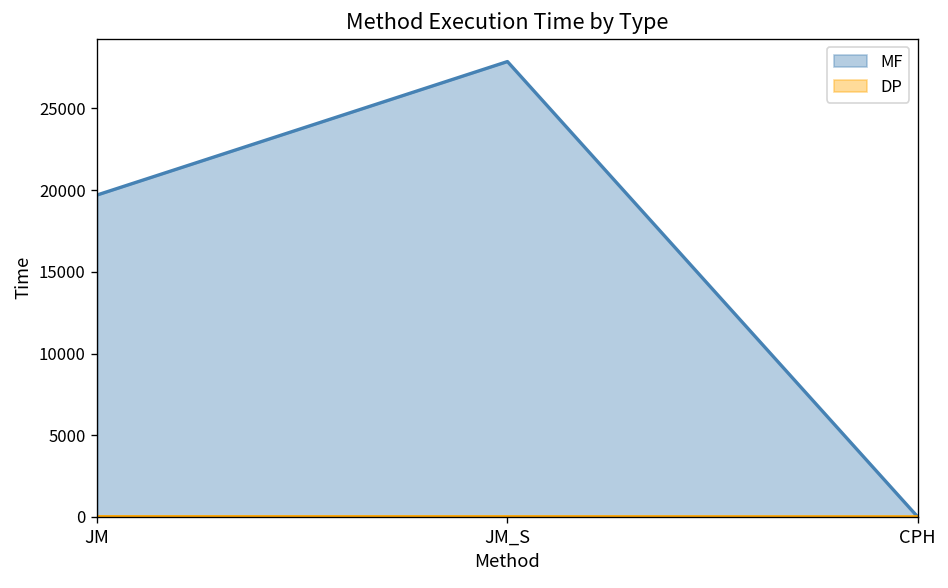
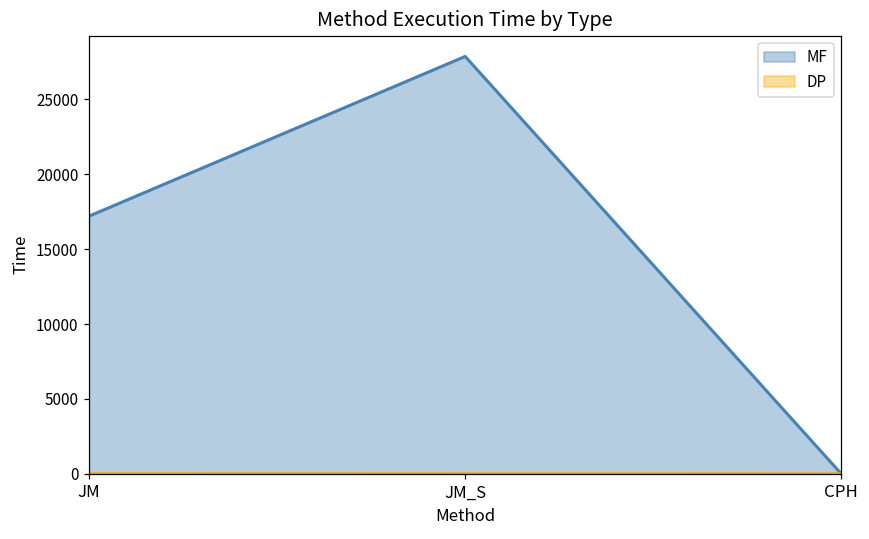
MF, JM: 19700 -> 17200
